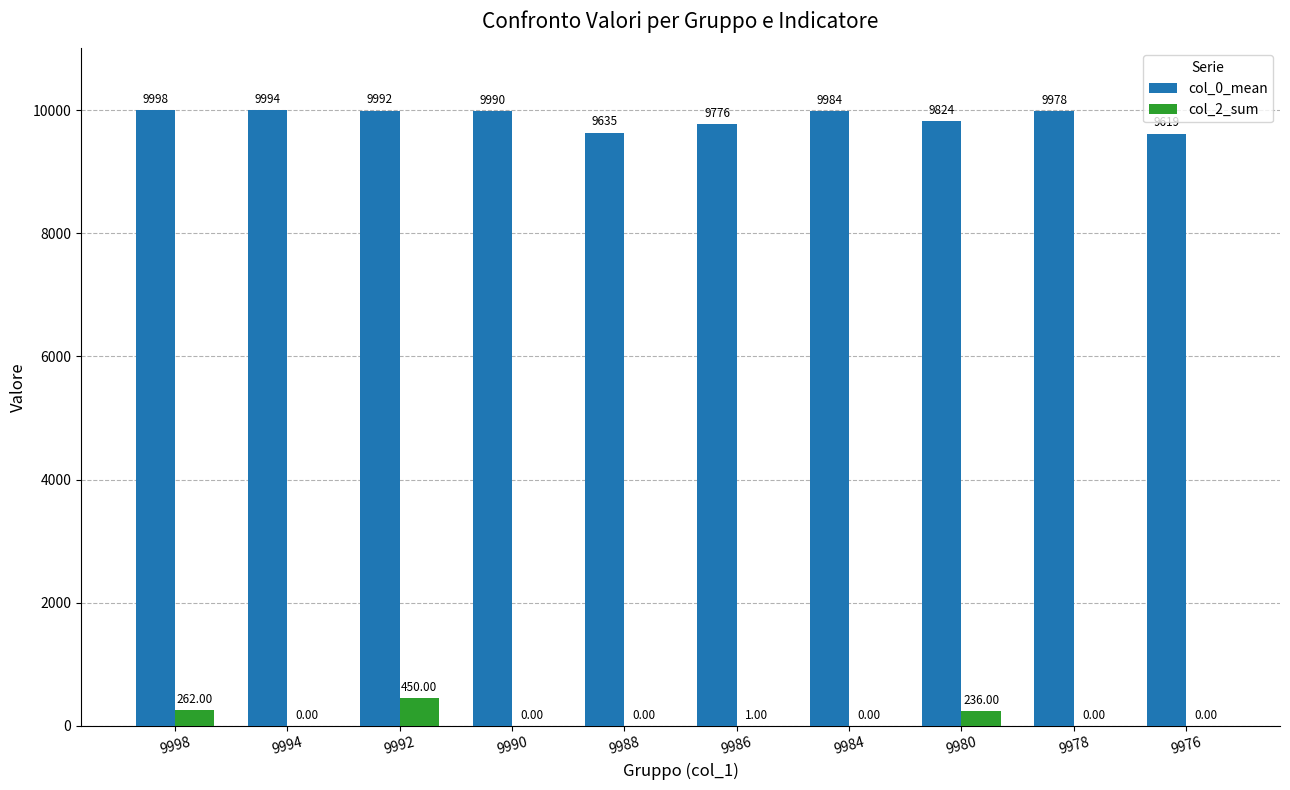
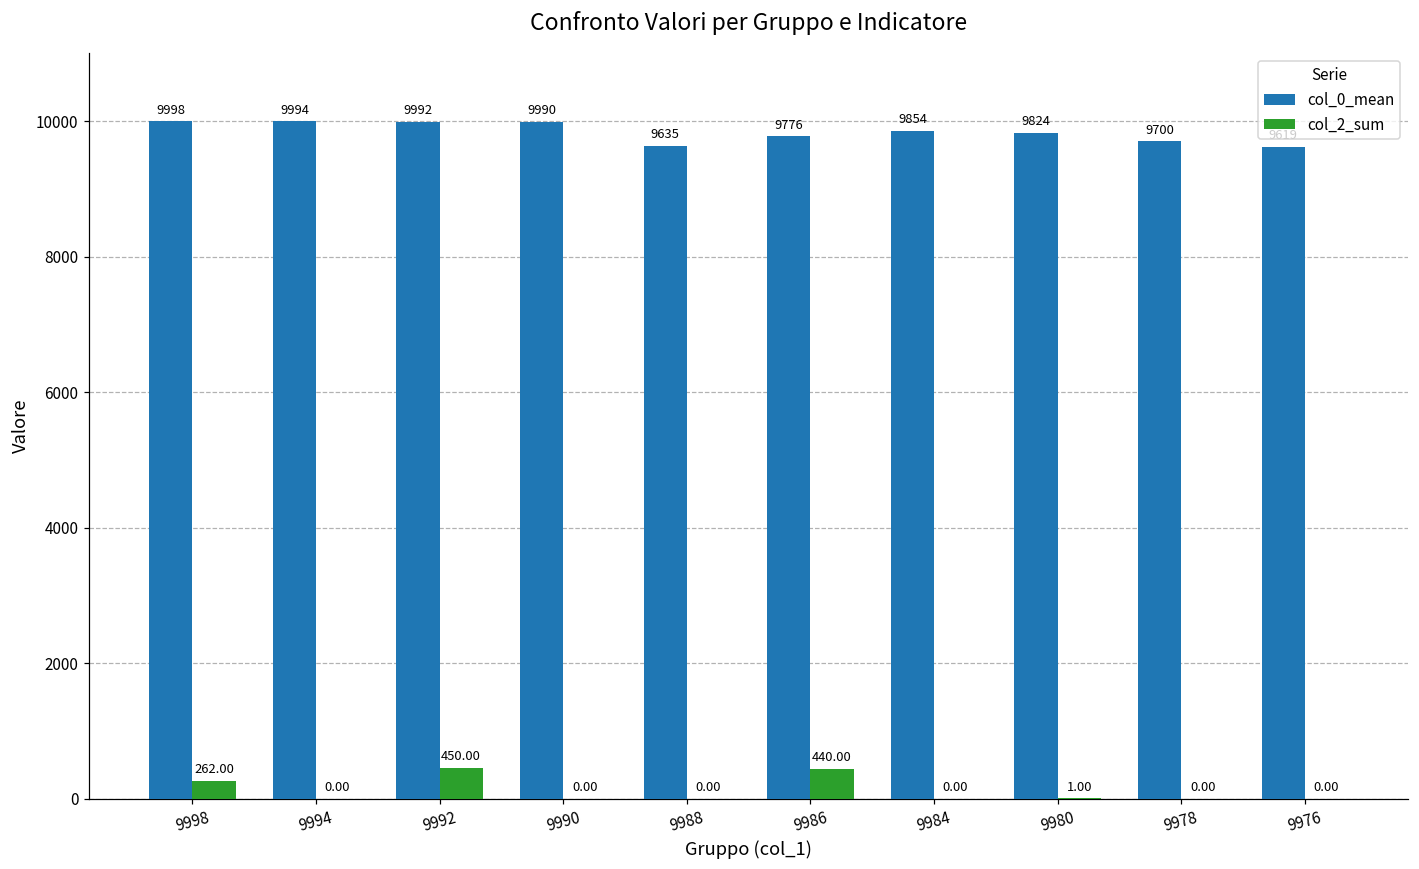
col_2_sum, 9986: 1.00 -> 440.00
col_0_mean, 9984: 9984 -> 9854
col_2_sum, 9980: 236.00 -> 1.00
col_0_mean, 9978: 9978 -> 9700
